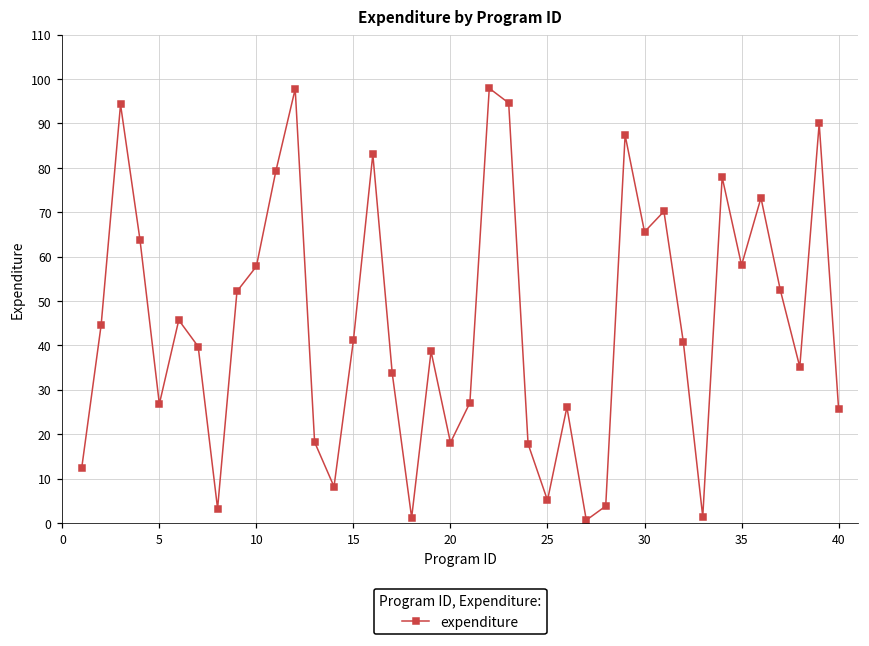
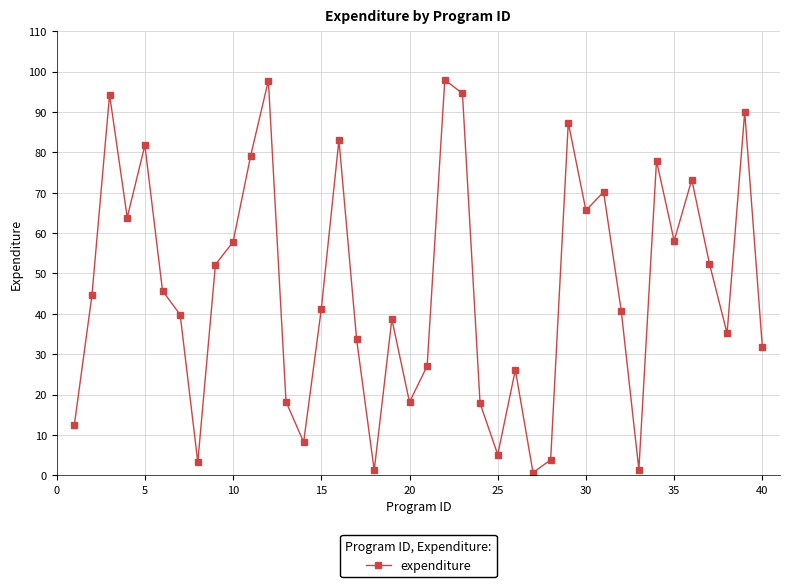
5: 27 -> 82
40: 26 -> 32
